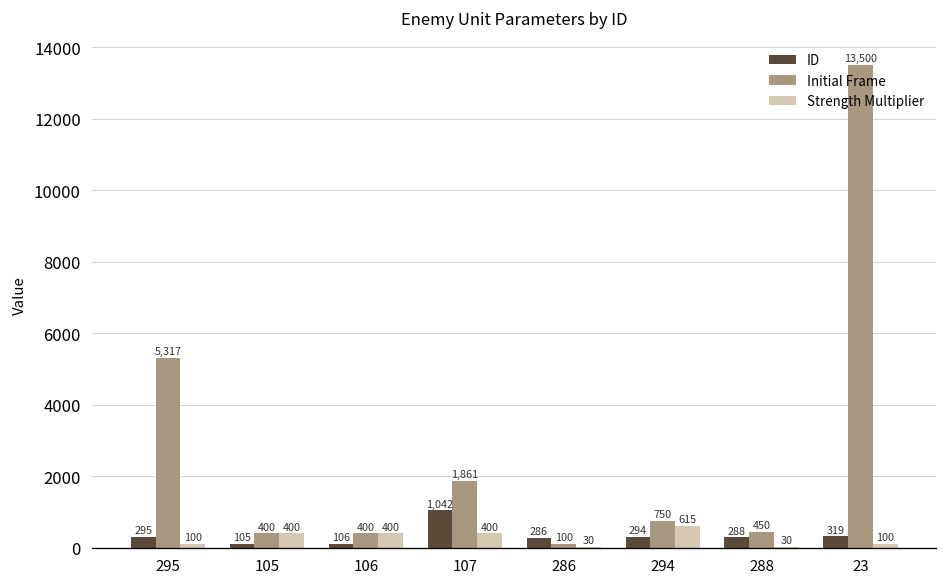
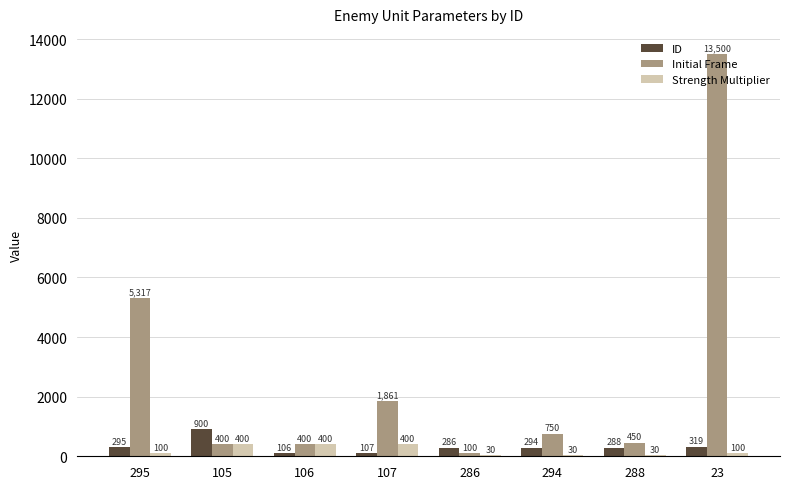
ID, 105: 105 -> 900
ID, 107: 1,042 -> 107
Strength Multiplier, 294: 615 -> 30
